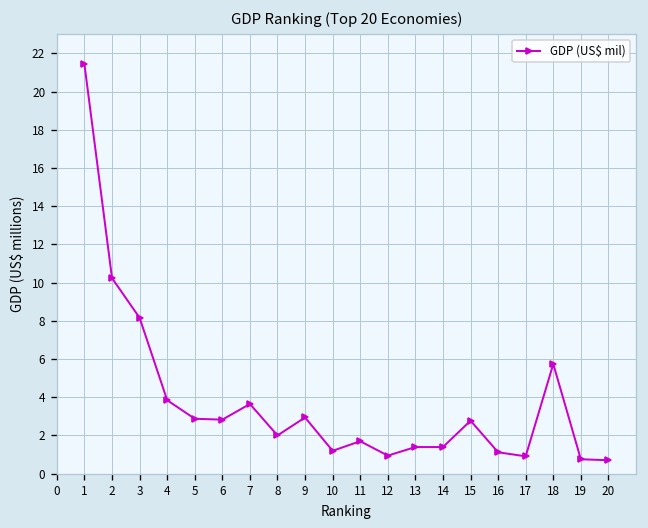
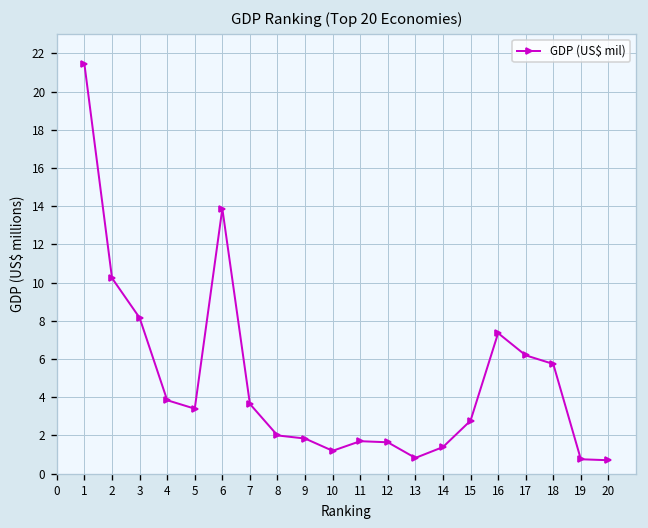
5: 2.9 -> 3.4
6: 2.8 -> 13.9
9: 2.9 -> 1.8
12: 0.9 -> 1.6
13: 1.4 -> 0.8
16: 1.1 -> 7.4
17: 0.9 -> 6.2
